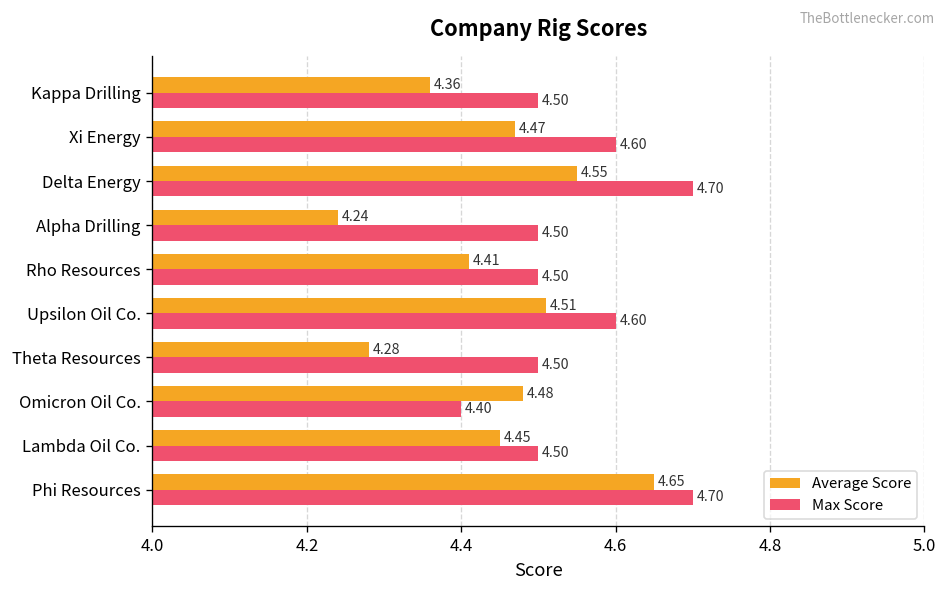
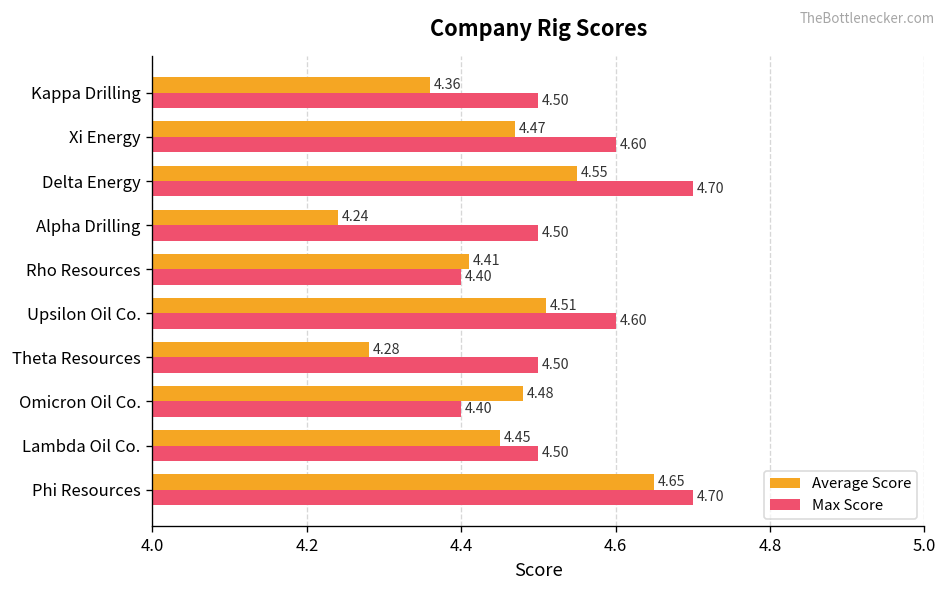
Max Score, Rho Resources: 4.50 -> 4.40
